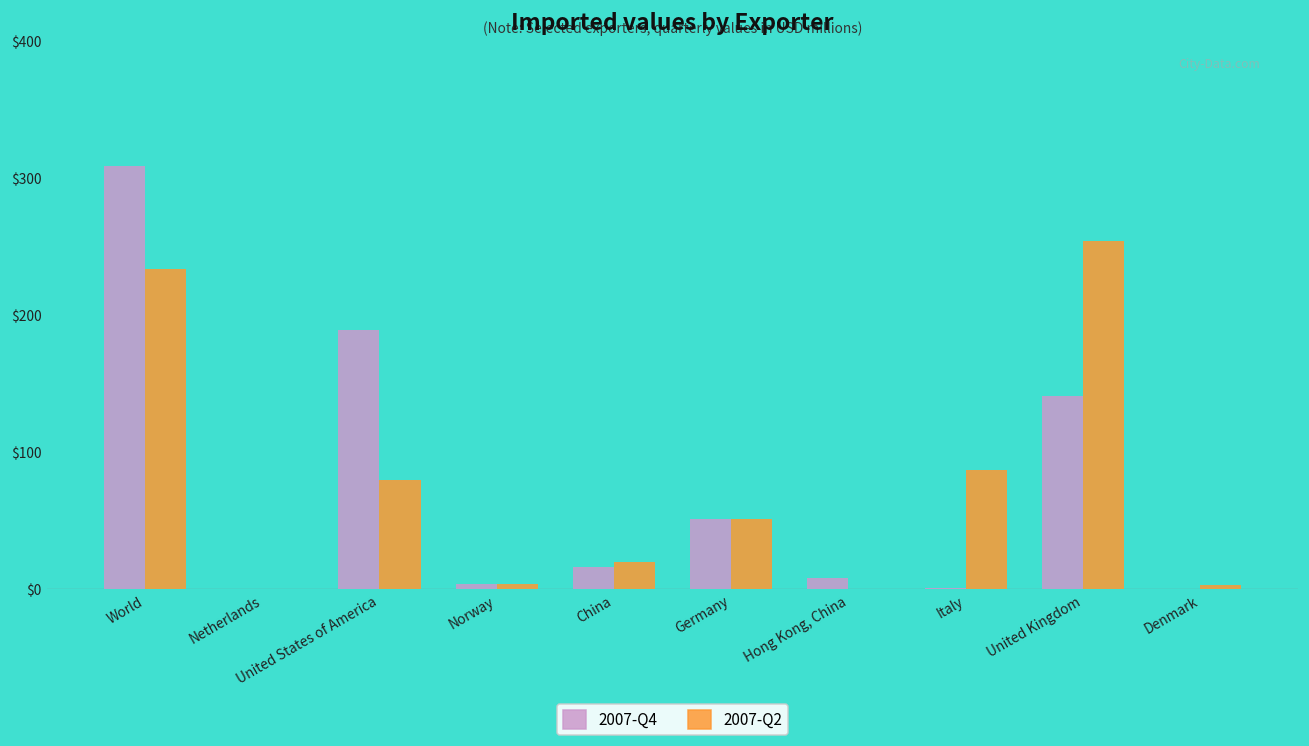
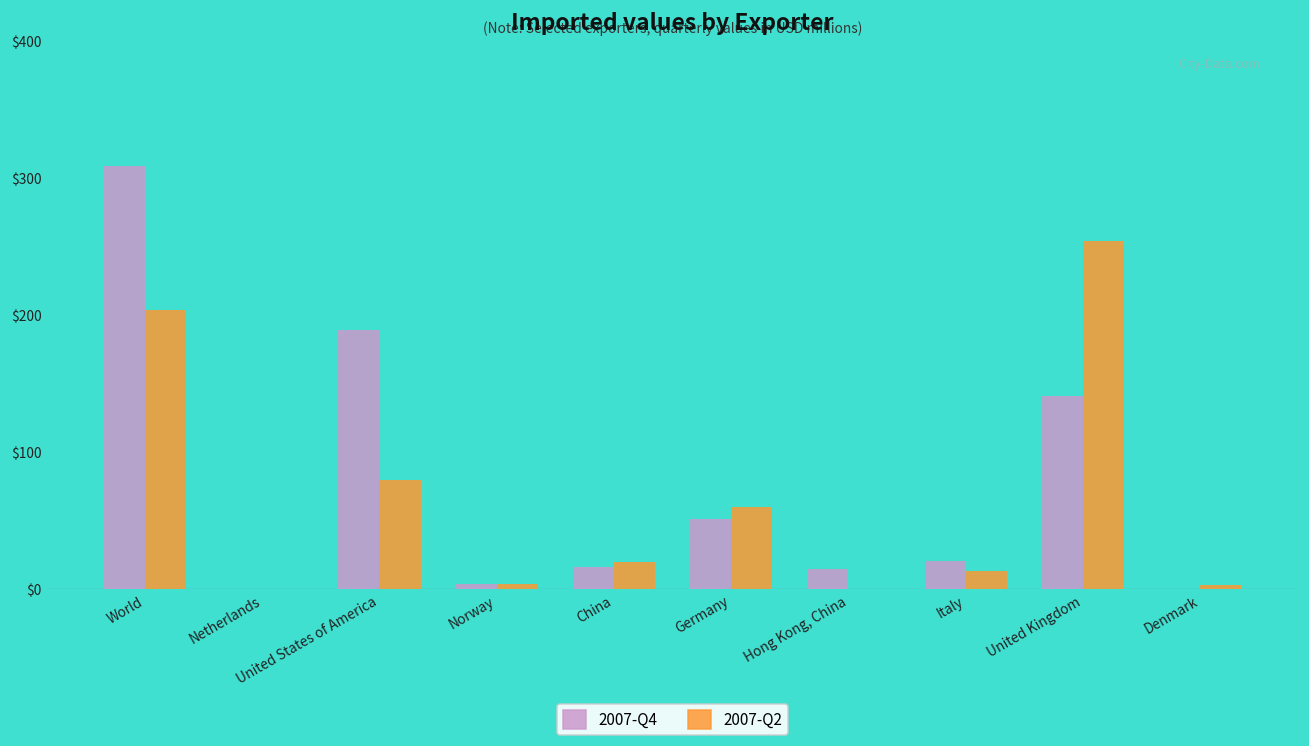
2007-Q2, World: $234 -> $204
2007-Q2, Germany: $51 -> $60
2007-Q4, Hong Kong, China: $8 -> $15
2007-Q4, Italy: $1 -> $21
2007-Q2, Italy: $87 -> $13
